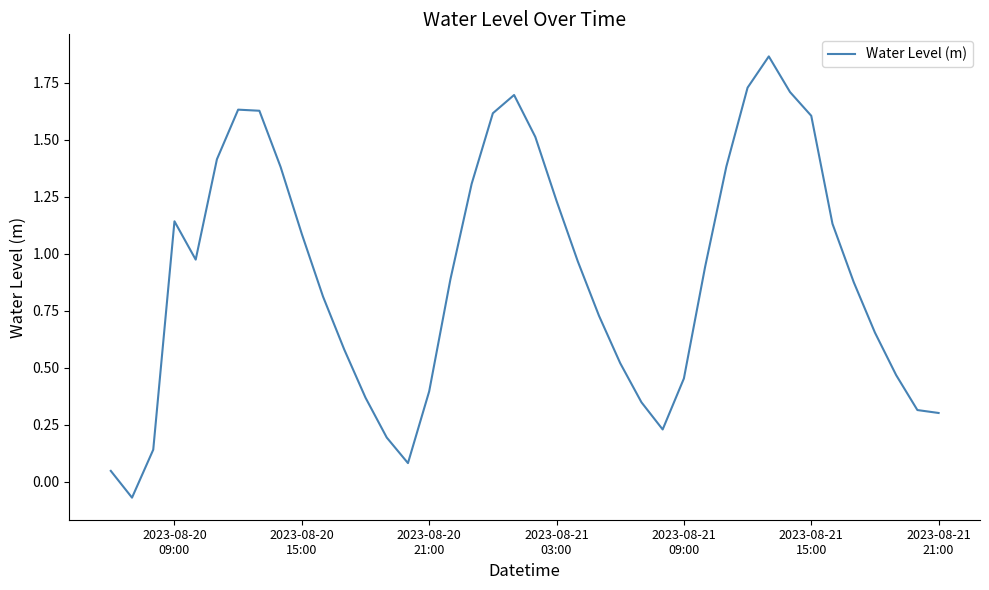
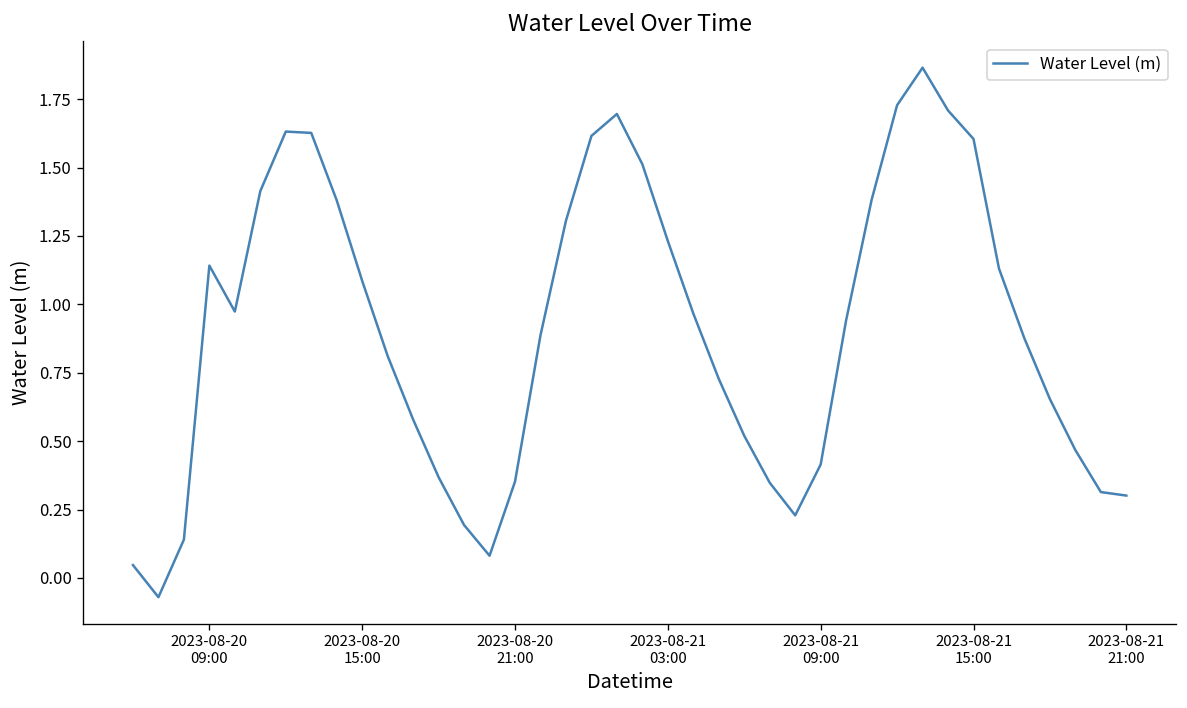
2023-08-20 21:00: 0.40 -> 0.35
2023-08-21 09:00: 0.45 -> 0.41
